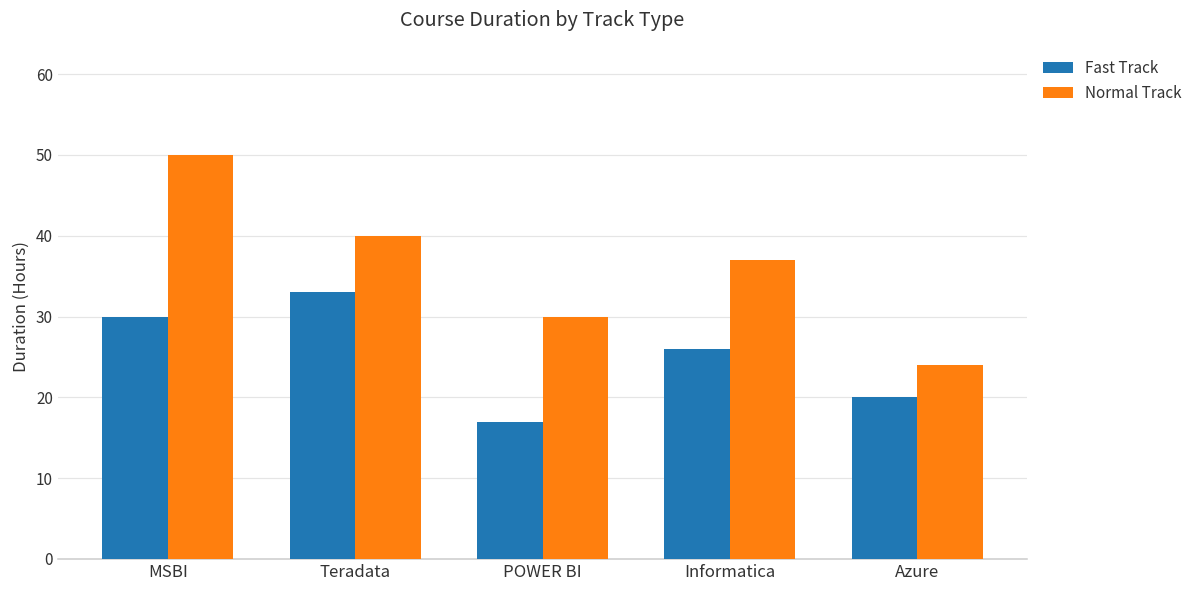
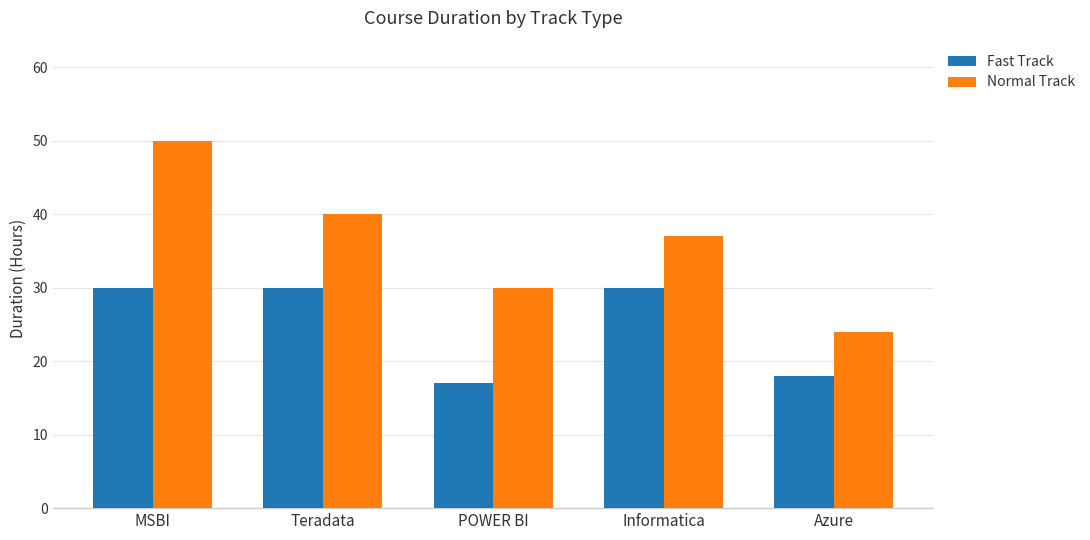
Fast Track, Teradata: 33 -> 30
Fast Track, Informatica: 26 -> 30
Fast Track, Azure: 20 -> 18
